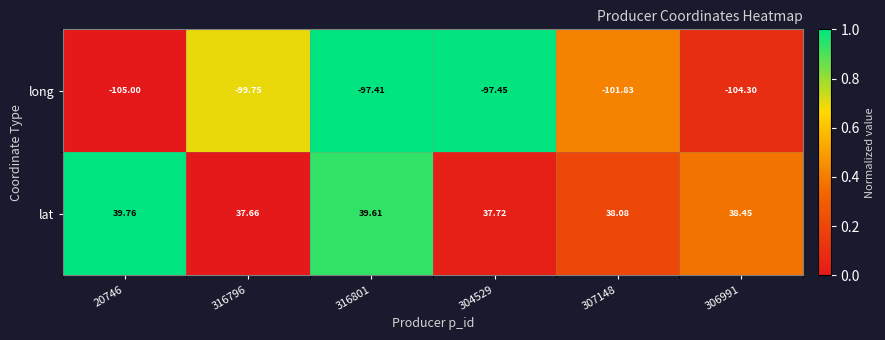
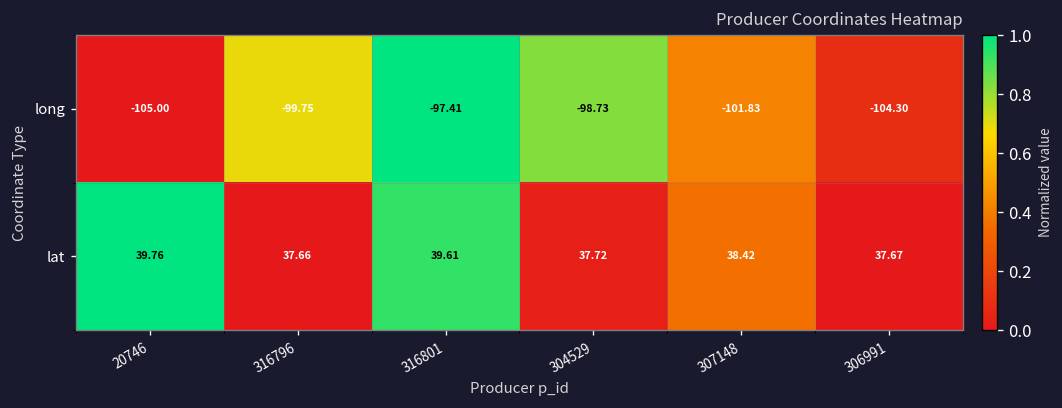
long, 304529: -97.45 -> -98.73
lat, 307148: 38.08 -> 38.42
lat, 306991: 38.45 -> 37.67
